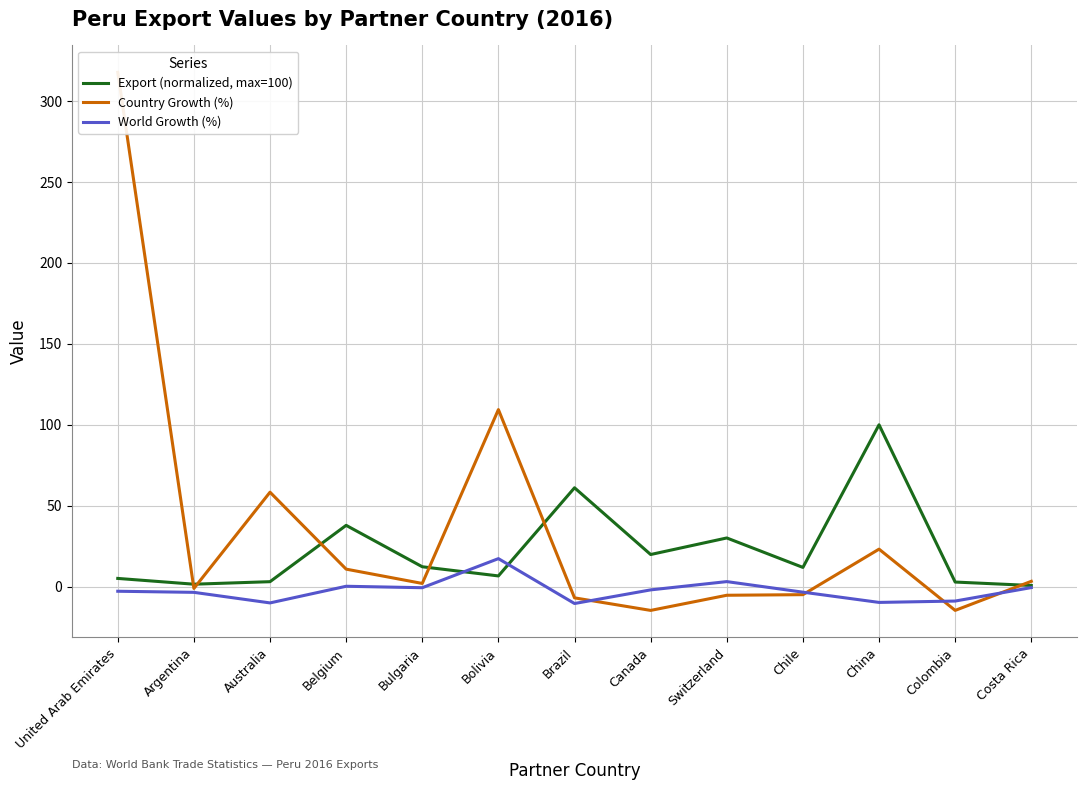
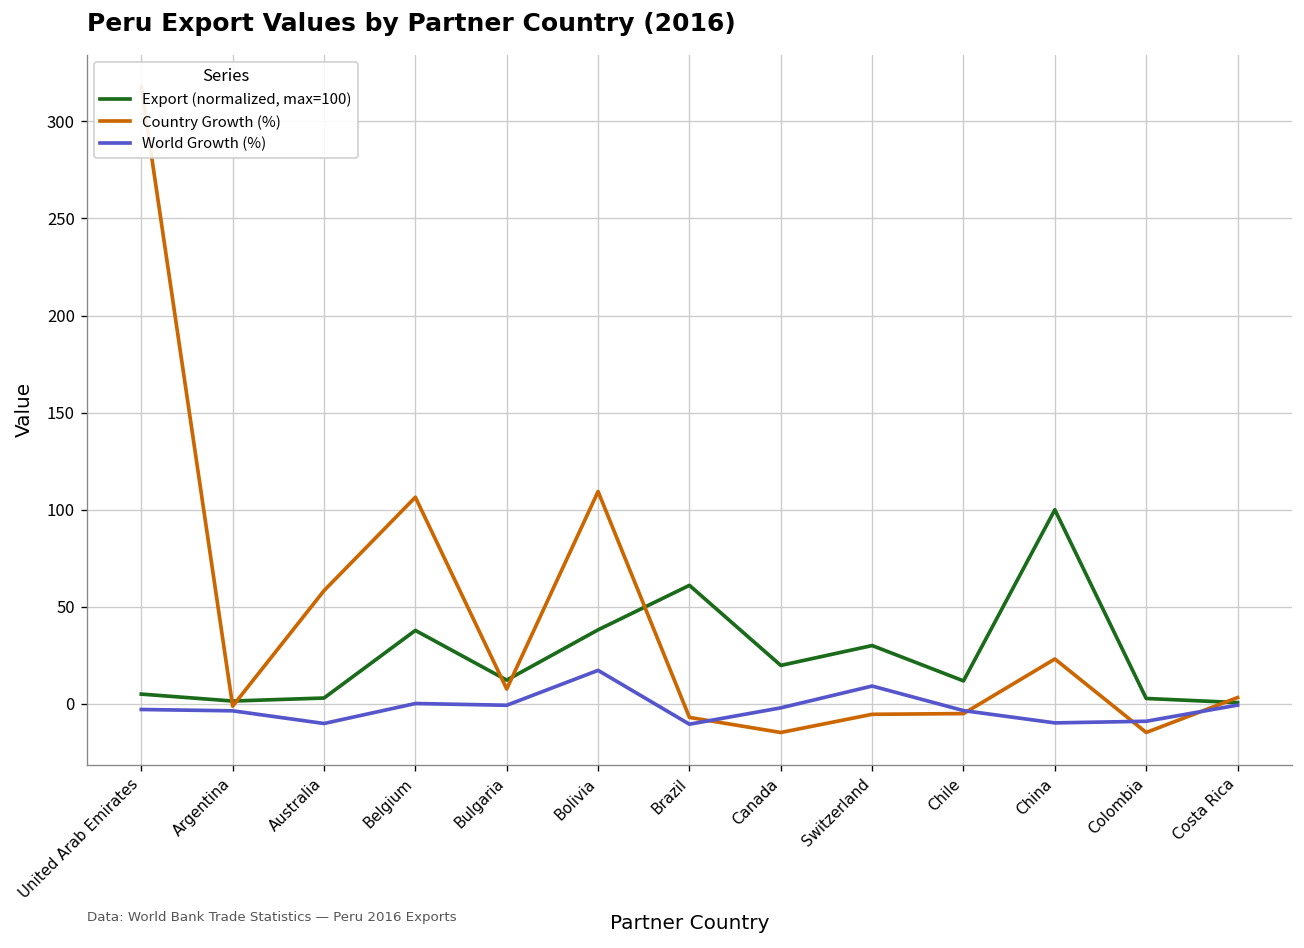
Country Growth (%), Belgium: 11 -> 106
Country Growth (%), Bulgaria: 2 -> 8
Export (normalized, max=100), Bolivia: 7 -> 38
World Growth (%), Switzerland: 3 -> 9
